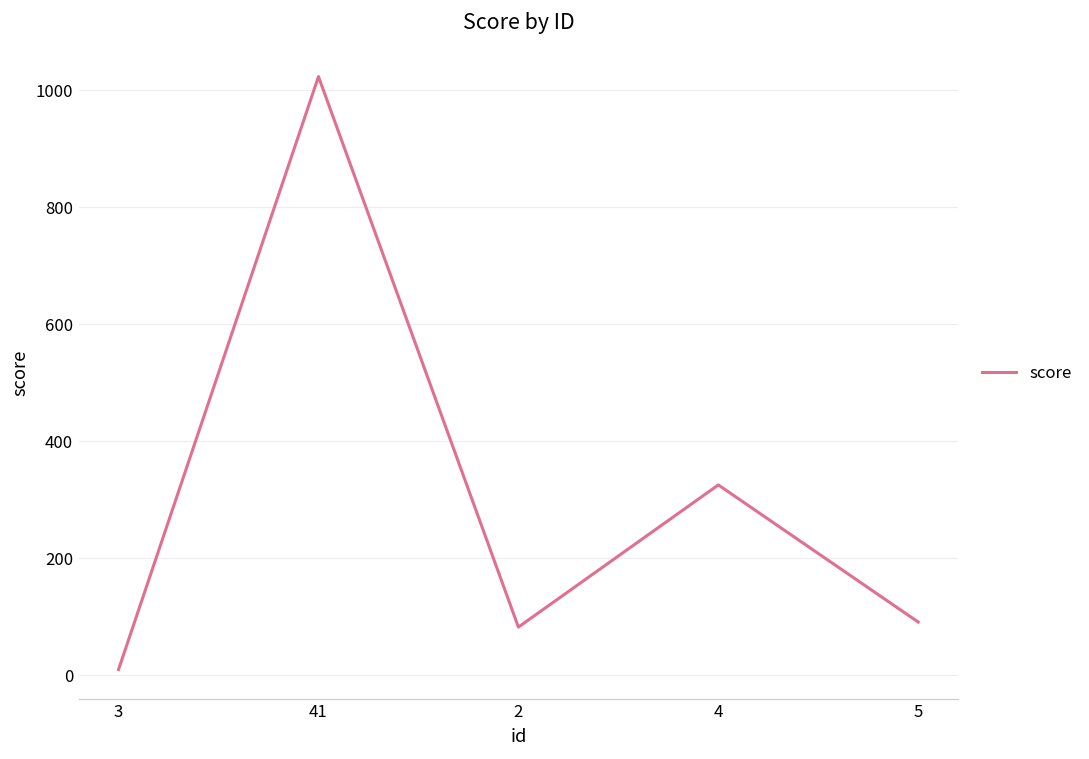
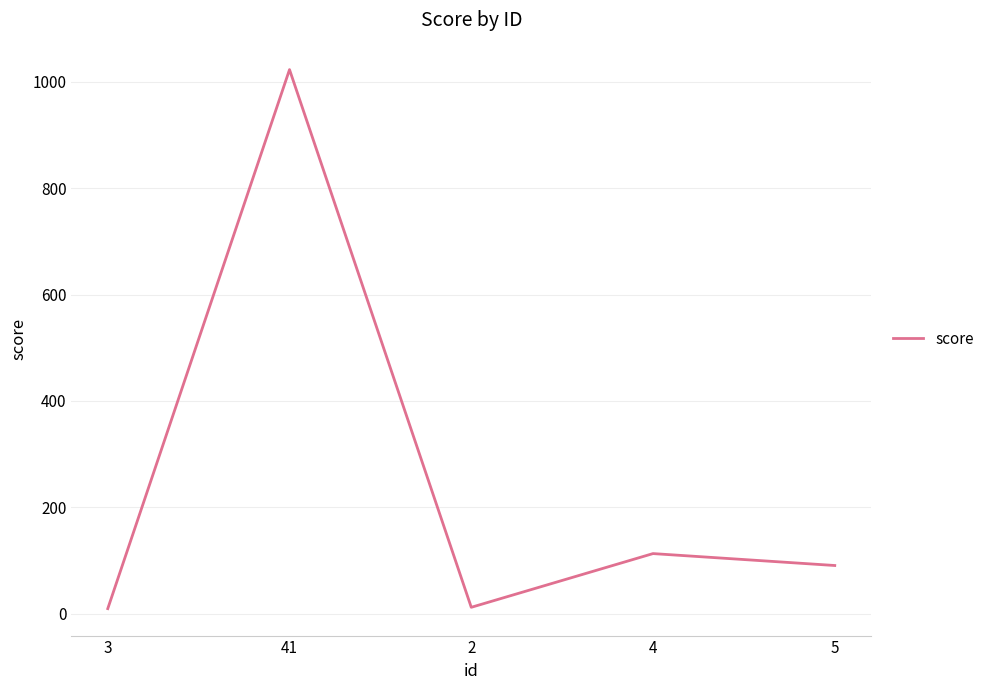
2: 80 -> 10
4: 330 -> 110
